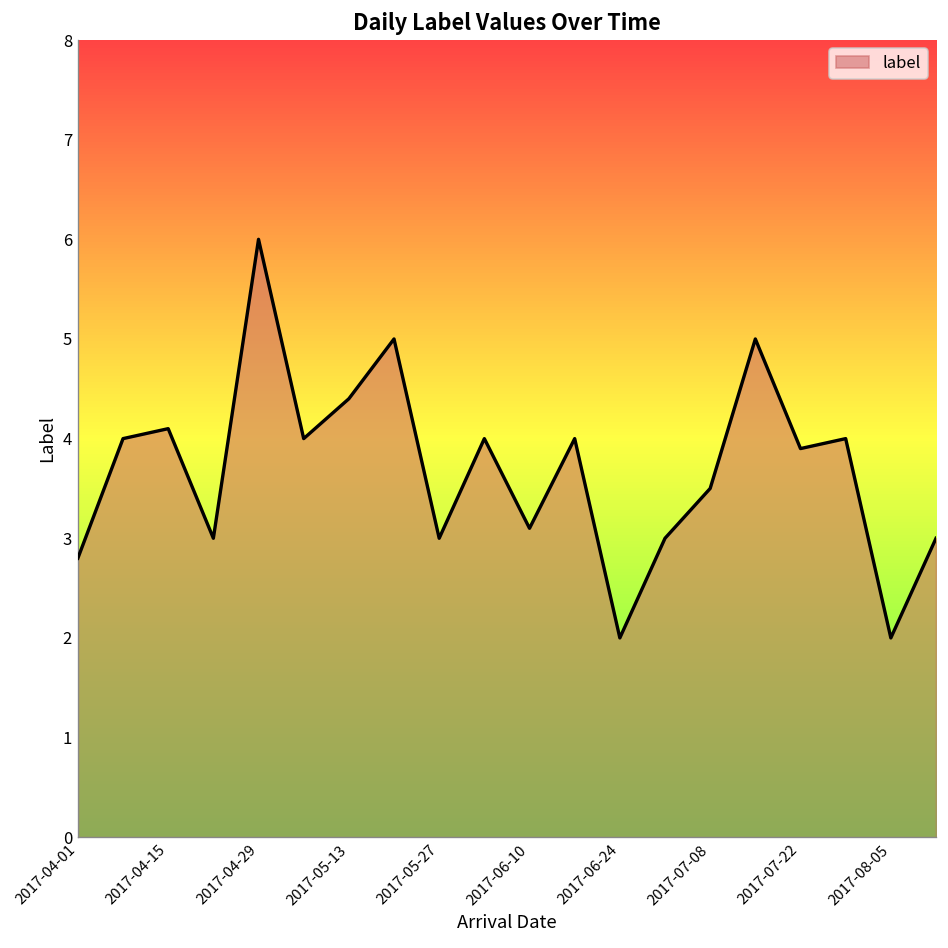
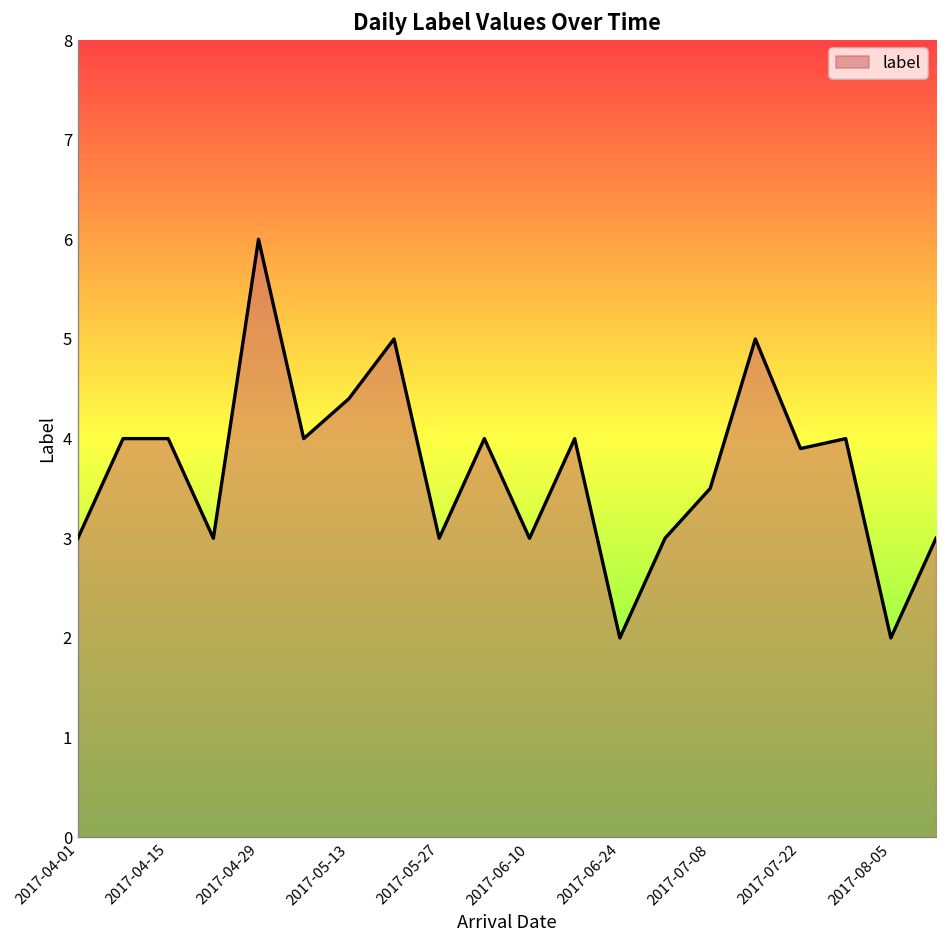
2017-04-01: 2.8 -> 3.0
2017-04-15: 4.1 -> 4.0
2017-06-10: 3.1 -> 3.0
